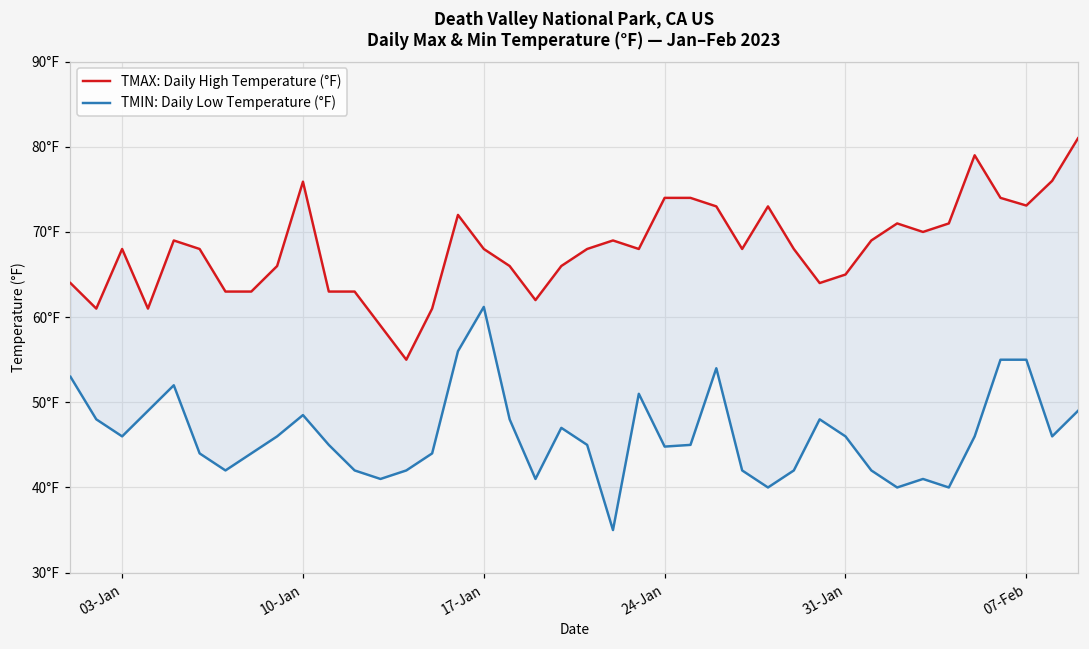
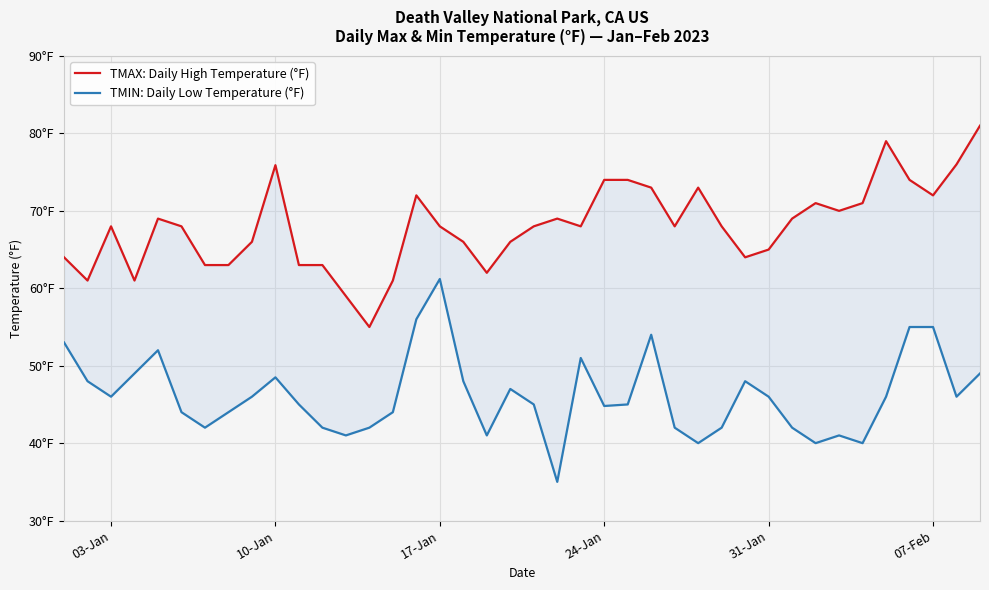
TMAX: Daily High Temperature (°F), 07-Feb: 73°F -> 72°F
